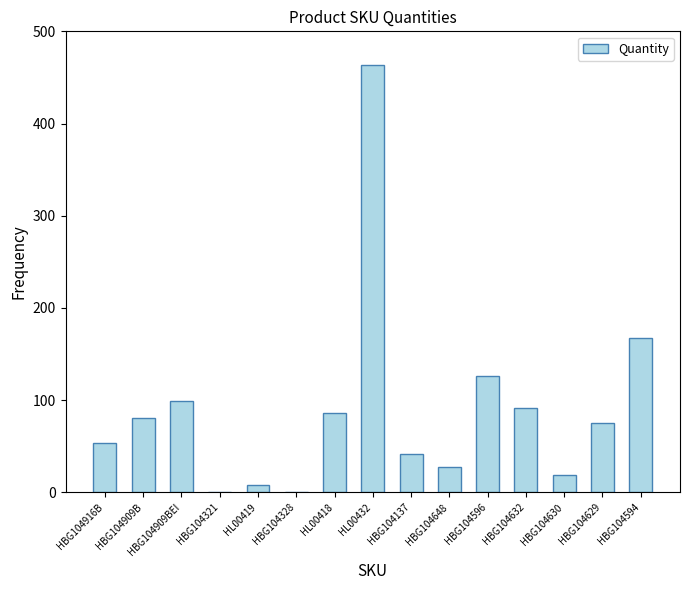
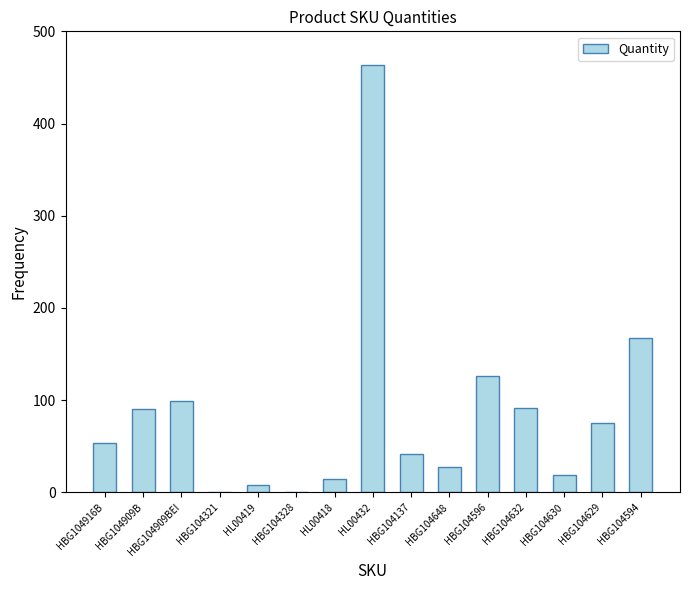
HBG104909B: 80 -> 90
HL00418: 90 -> 20
